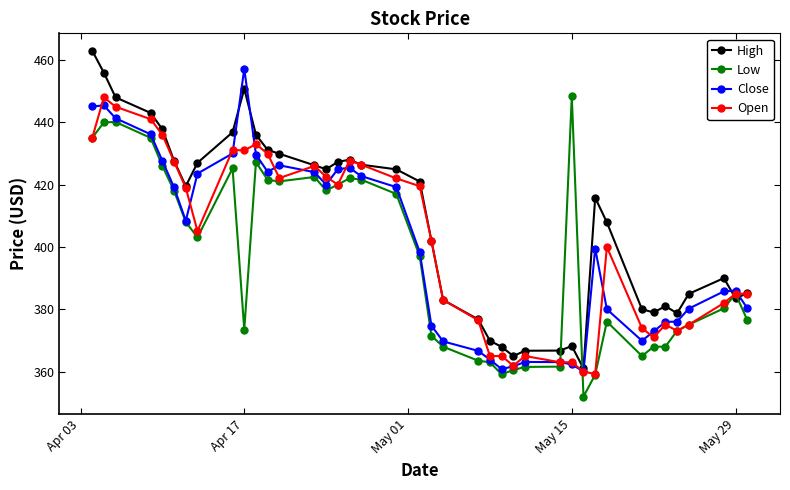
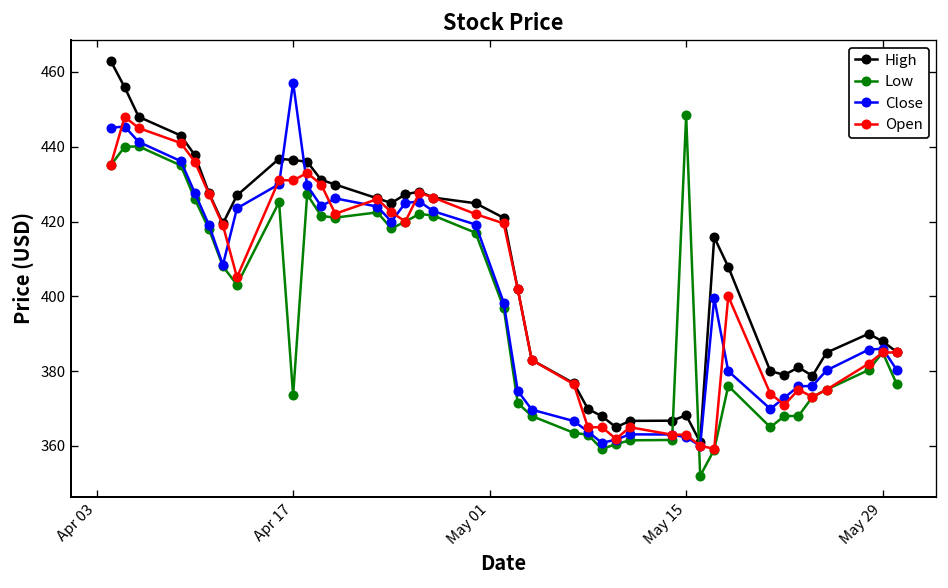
High, Apr 17: 451 -> 436
High, May 29: 384 -> 388
